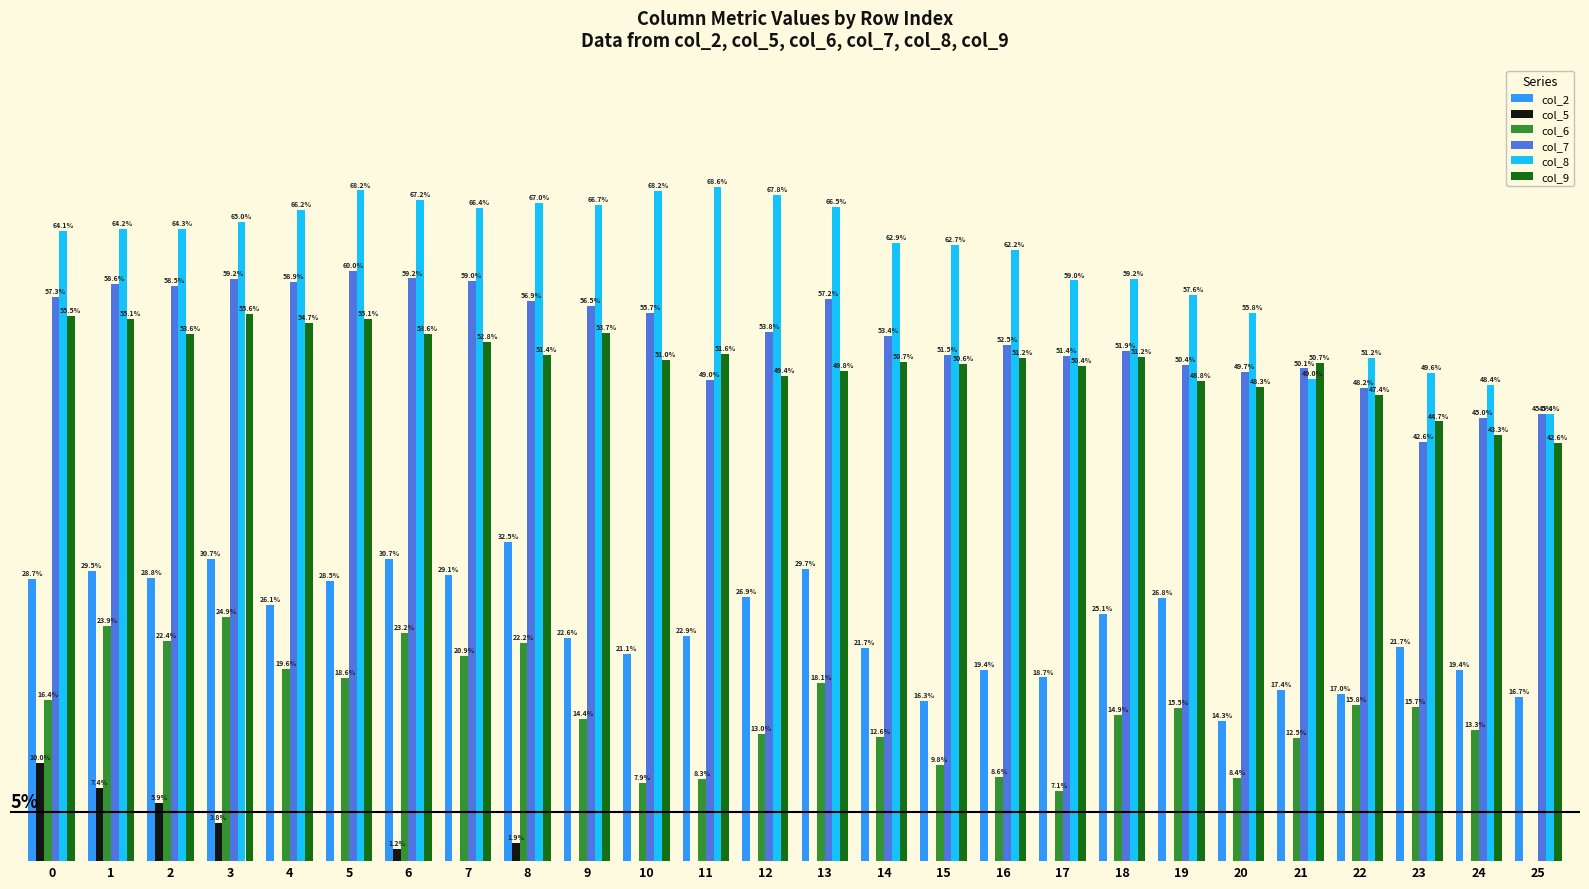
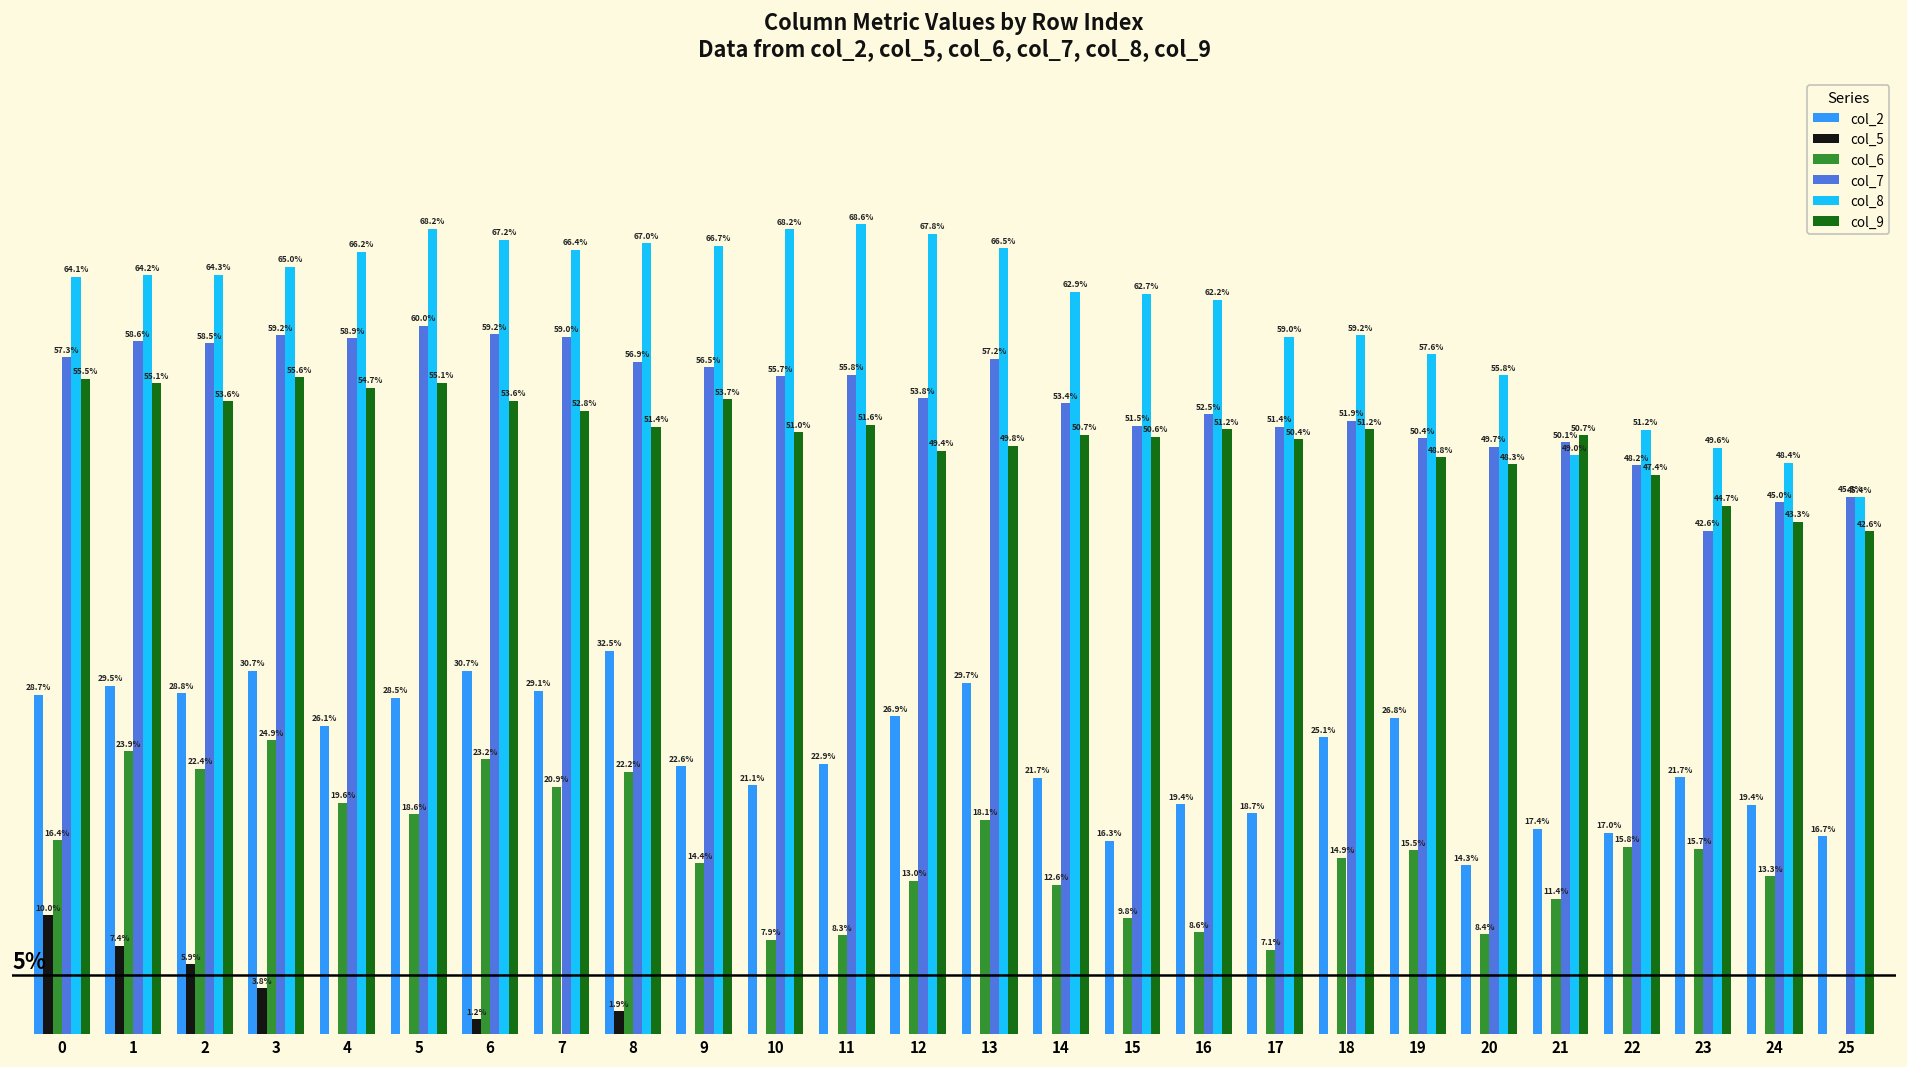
col_7, 11: 49.0% -> 55.8%
col_6, 21: 12.5% -> 11.4%
